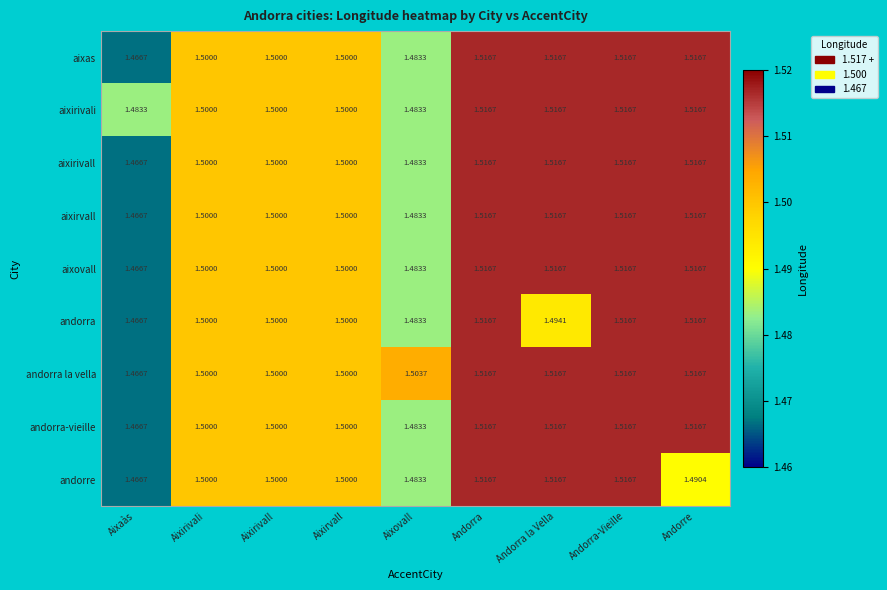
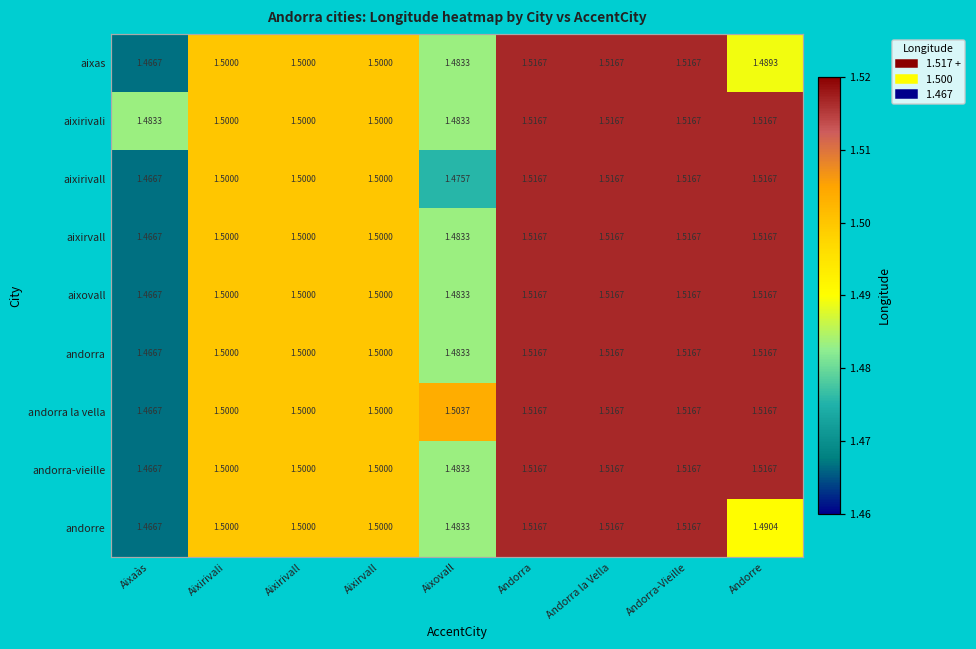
aixas, Andorre: 1.5167 -> 1.4893
aixirivall, Aixovall: 1.4833 -> 1.4757
andorra, Andorra la Vella: 1.4941 -> 1.5167
